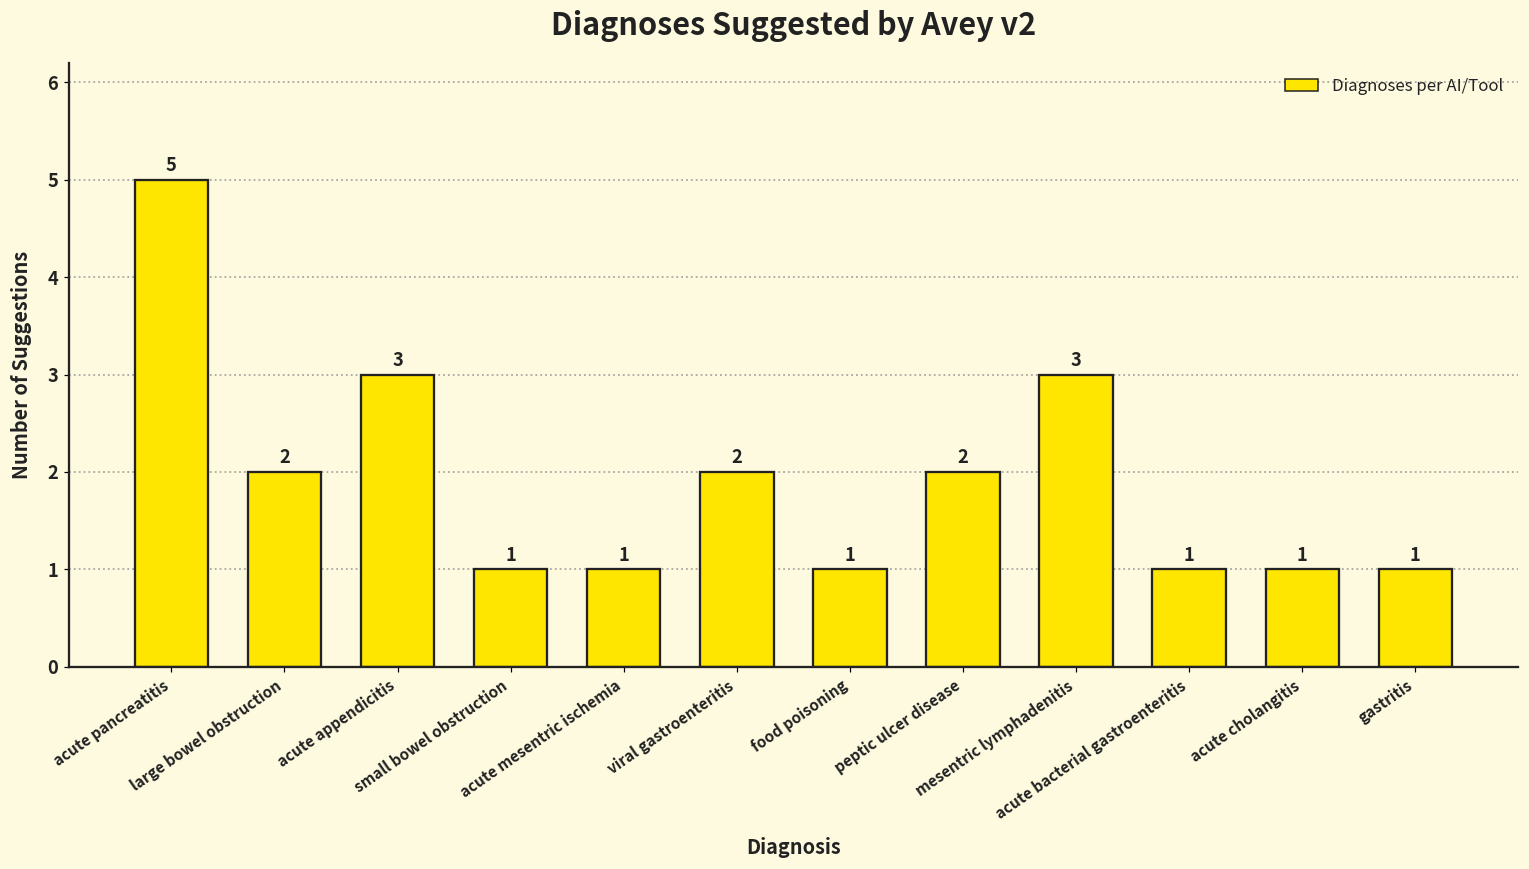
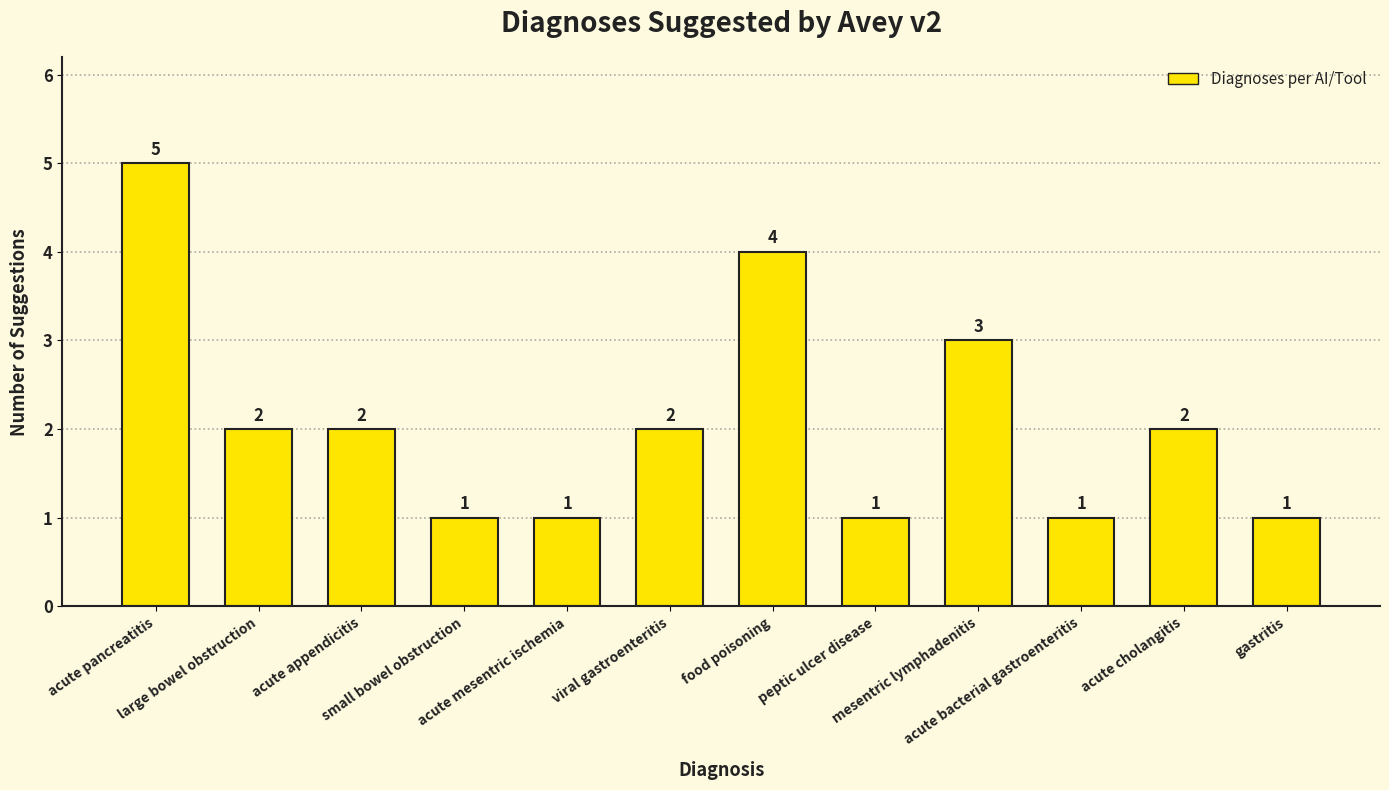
acute appendicitis: 3 -> 2
food poisoning: 1 -> 4
peptic ulcer disease: 2 -> 1
acute cholangitis: 1 -> 2
